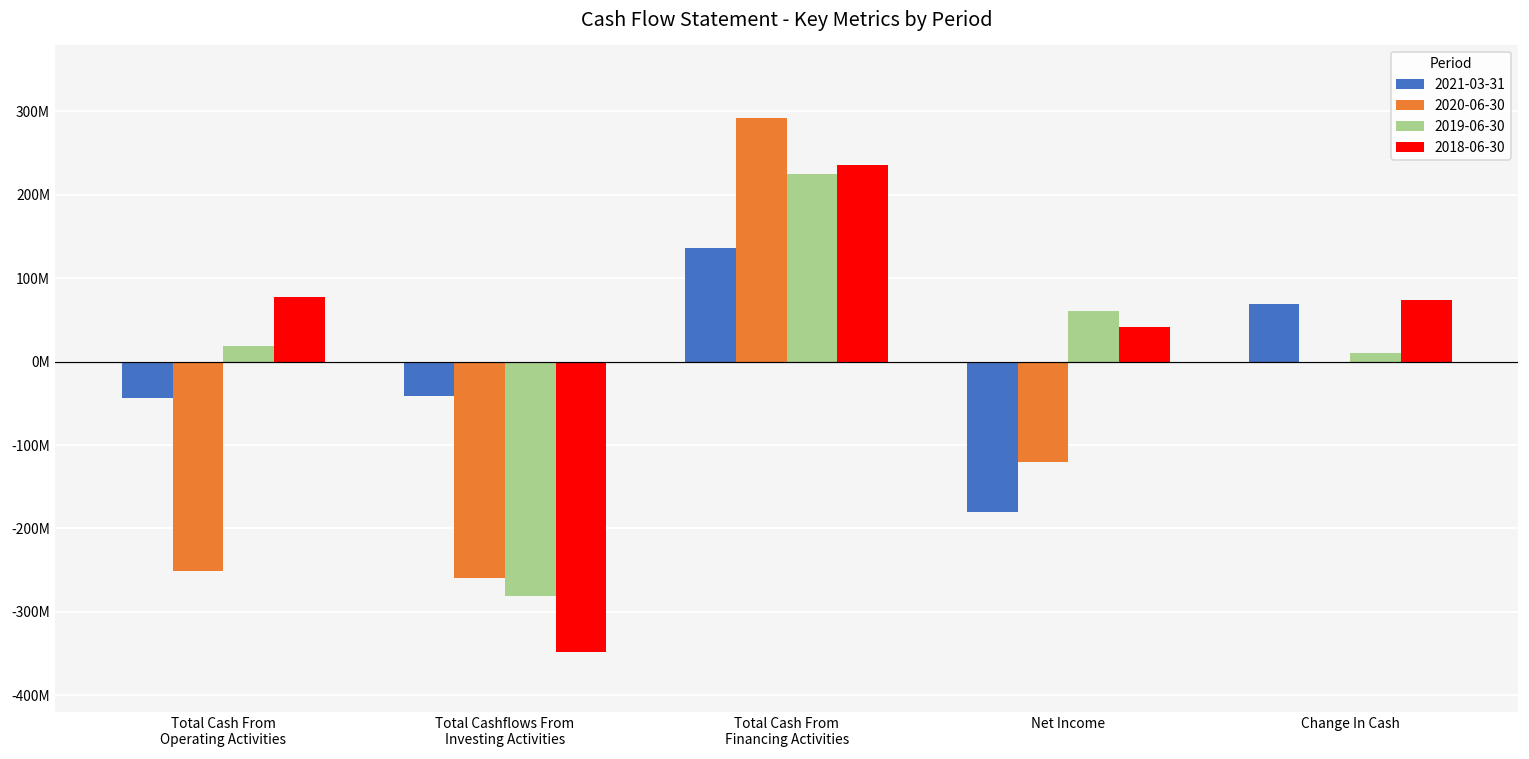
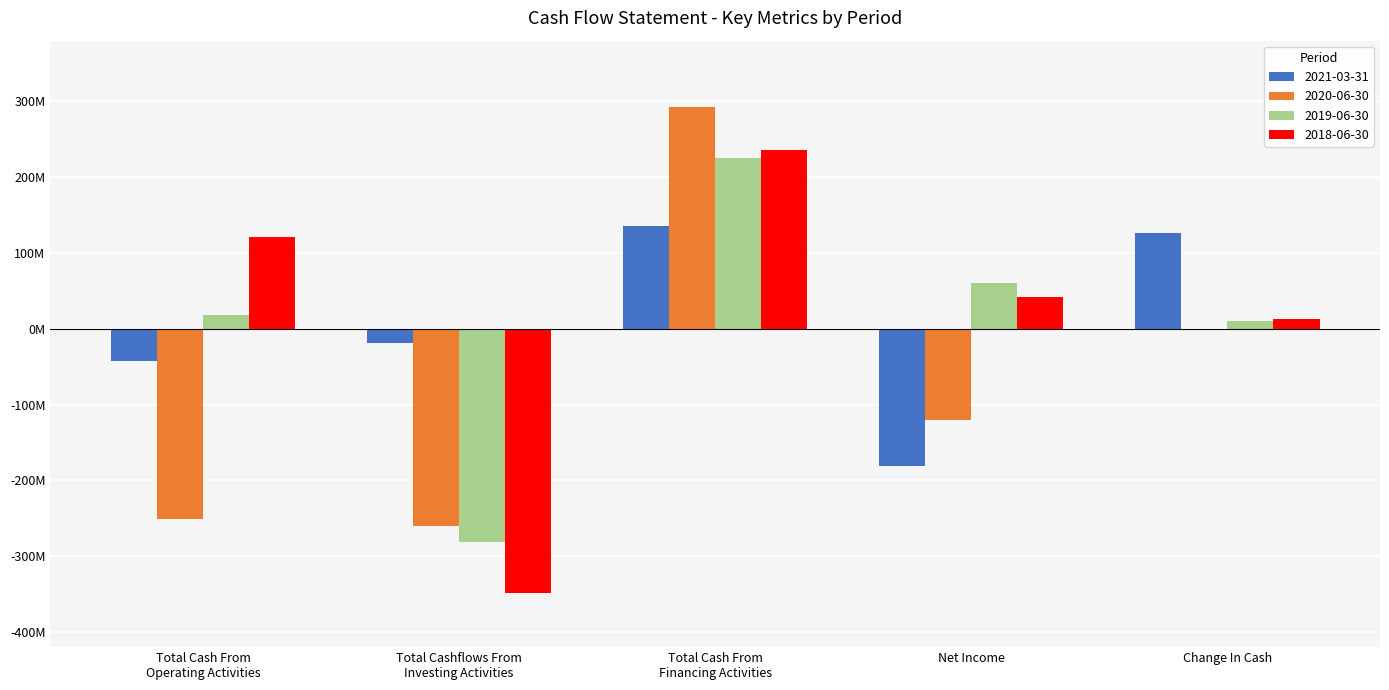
2018-06-30, Total Cash From Operating Activities: 80000000 -> 120000000
2021-03-31, Total Cashflows From Investing Activities: -40000000 -> -20000000
2021-03-31, Change In Cash: 70000000 -> 130000000
2018-06-30, Change In Cash: 70000000 -> 10000000
